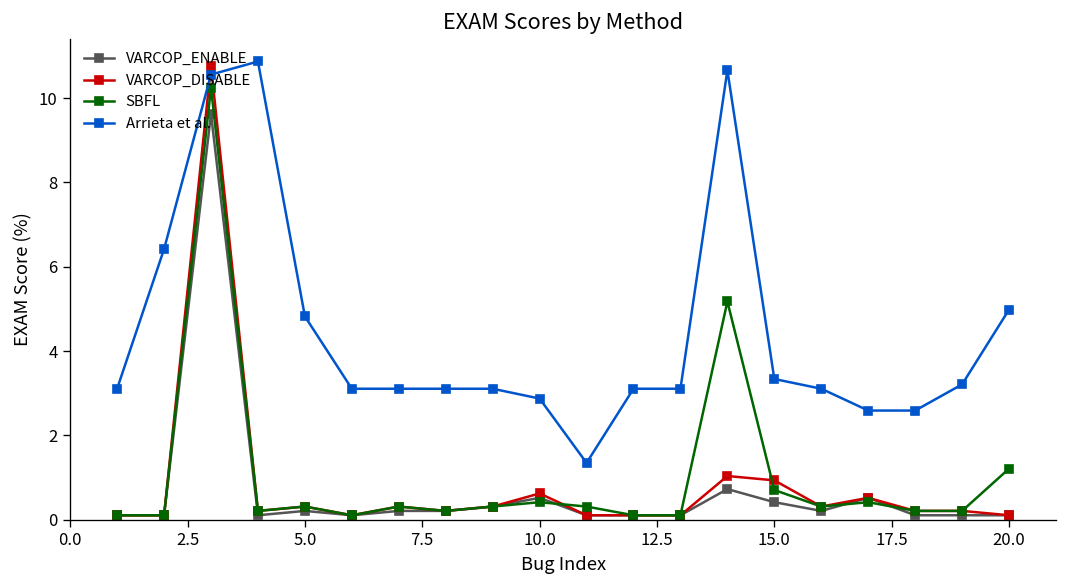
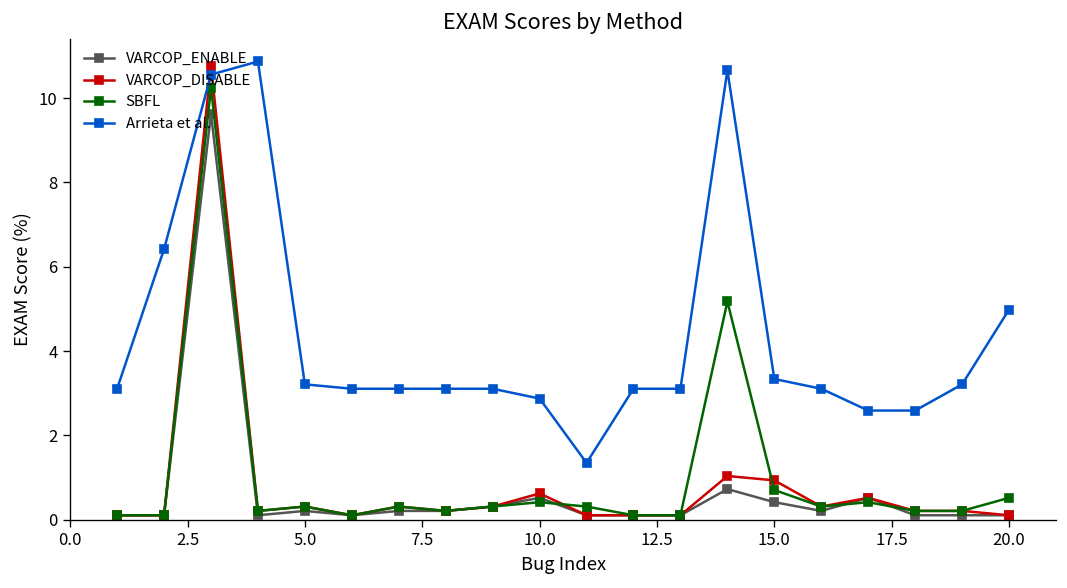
Arrieta et al., 5.0: 4.8 -> 3.2
SBFL, 20.0: 1.2 -> 0.5
